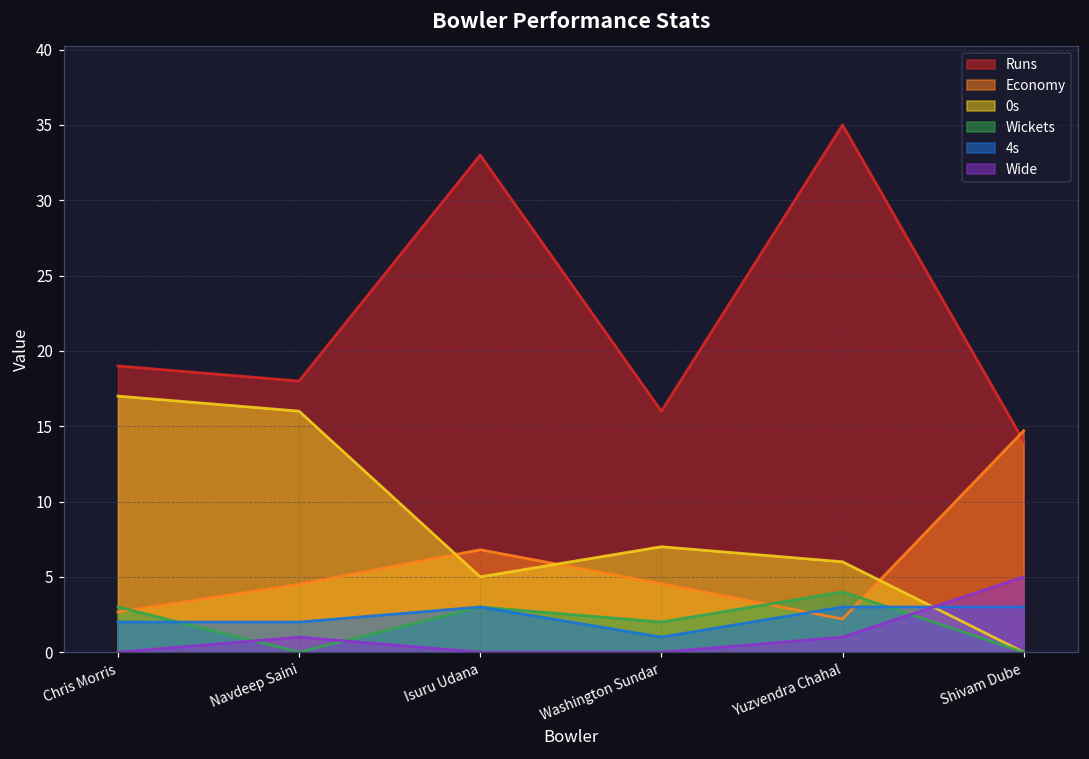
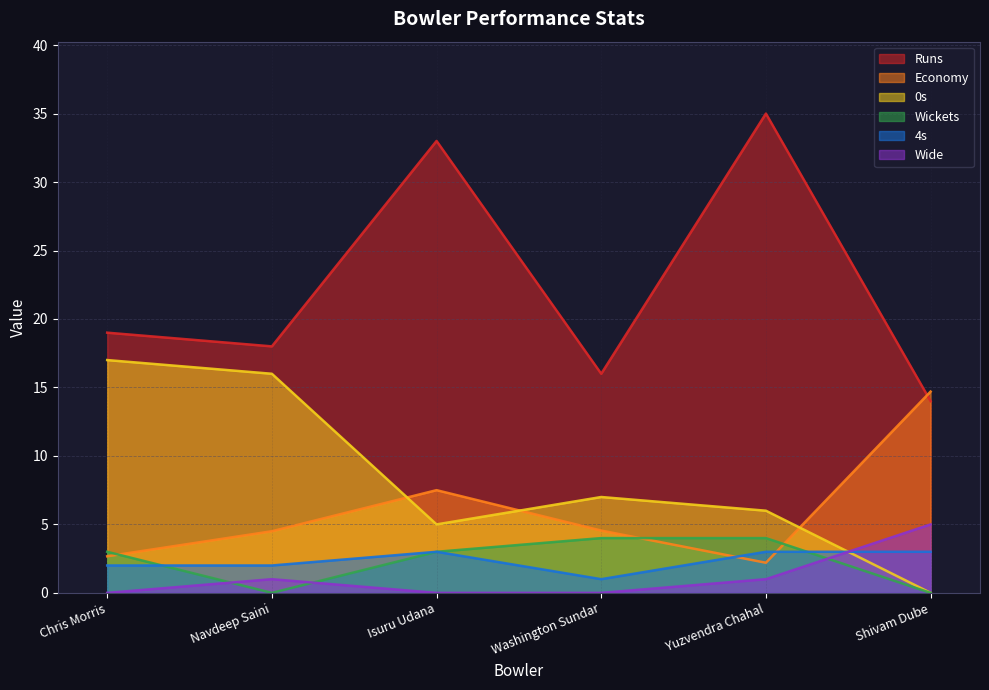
Economy, Isuru Udana: 6.8 -> 7.5
Wickets, Washington Sundar: 2 -> 4
